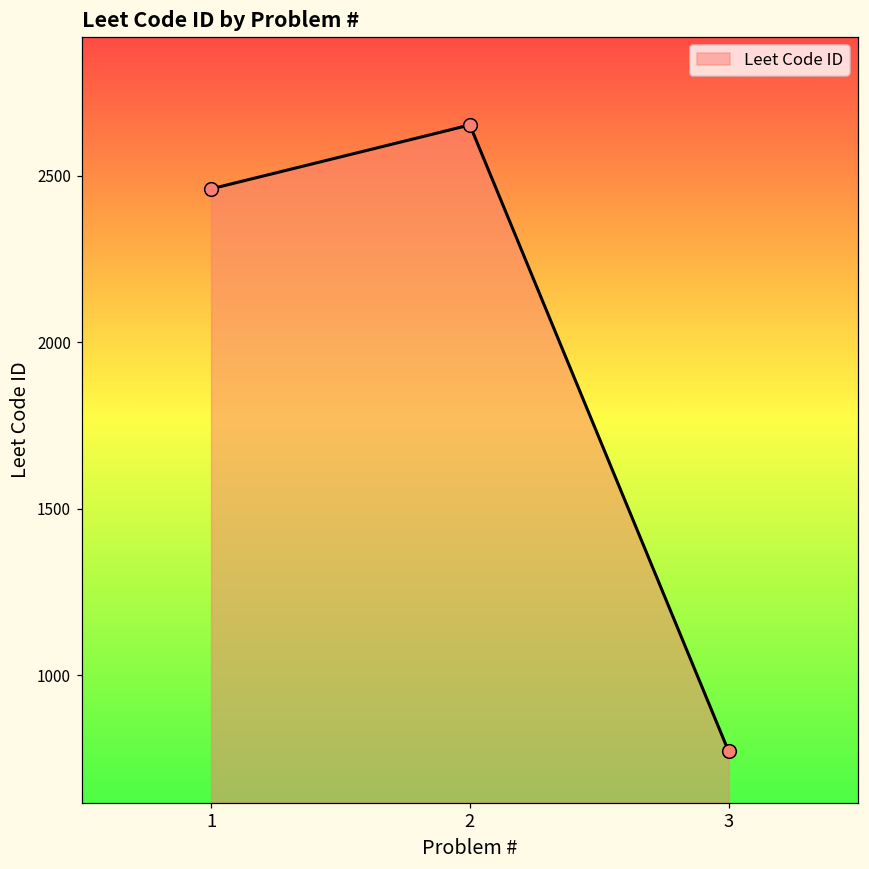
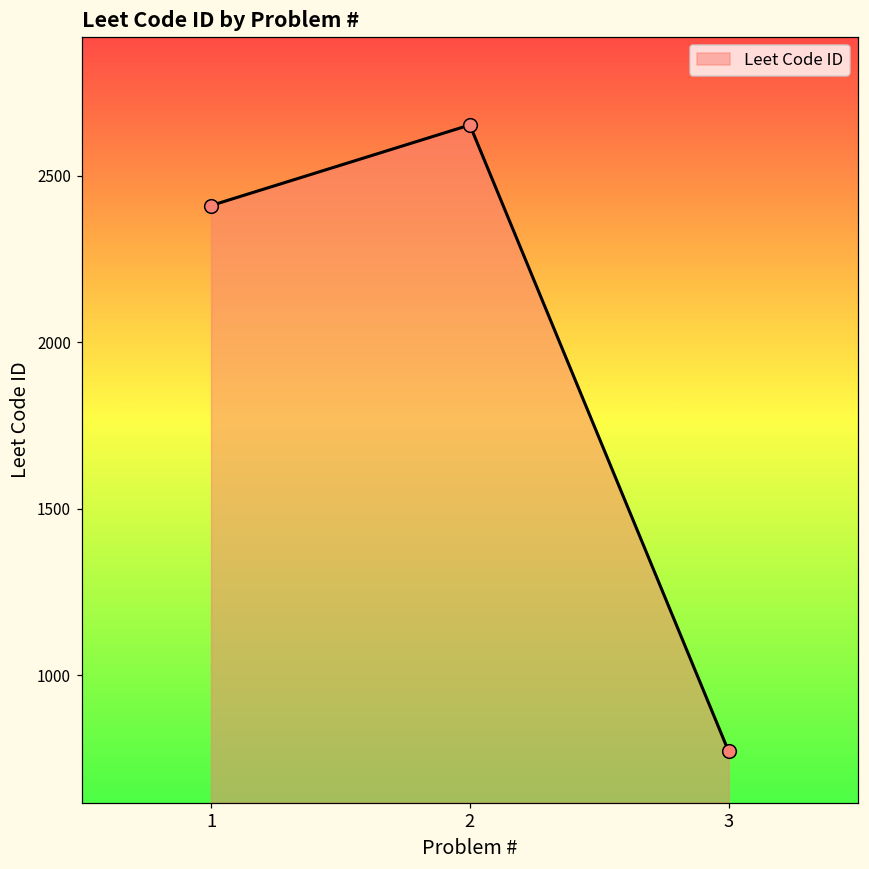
1: 2460 -> 2410
